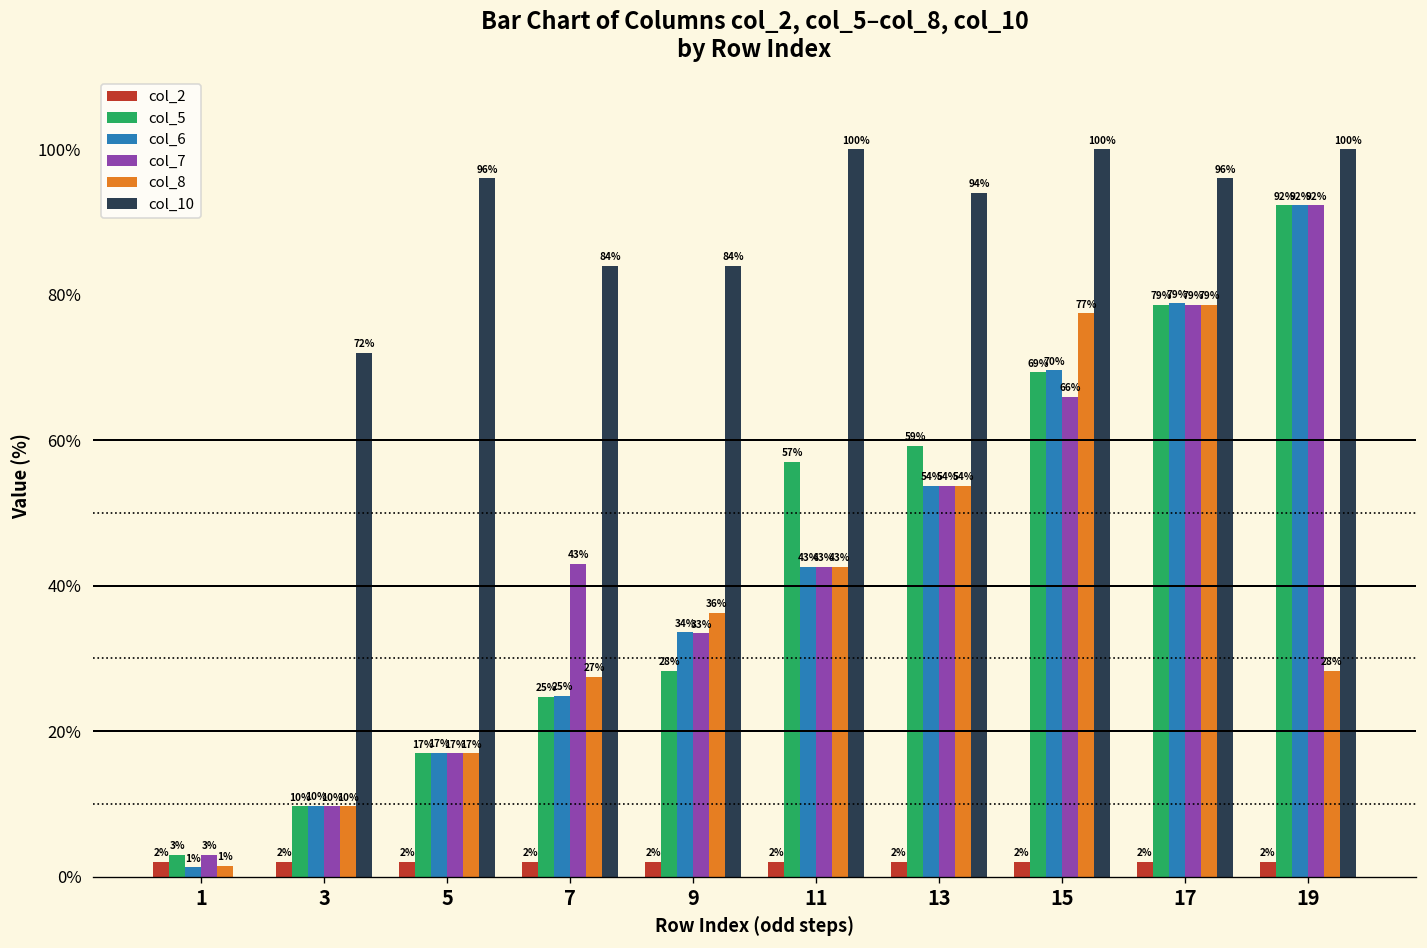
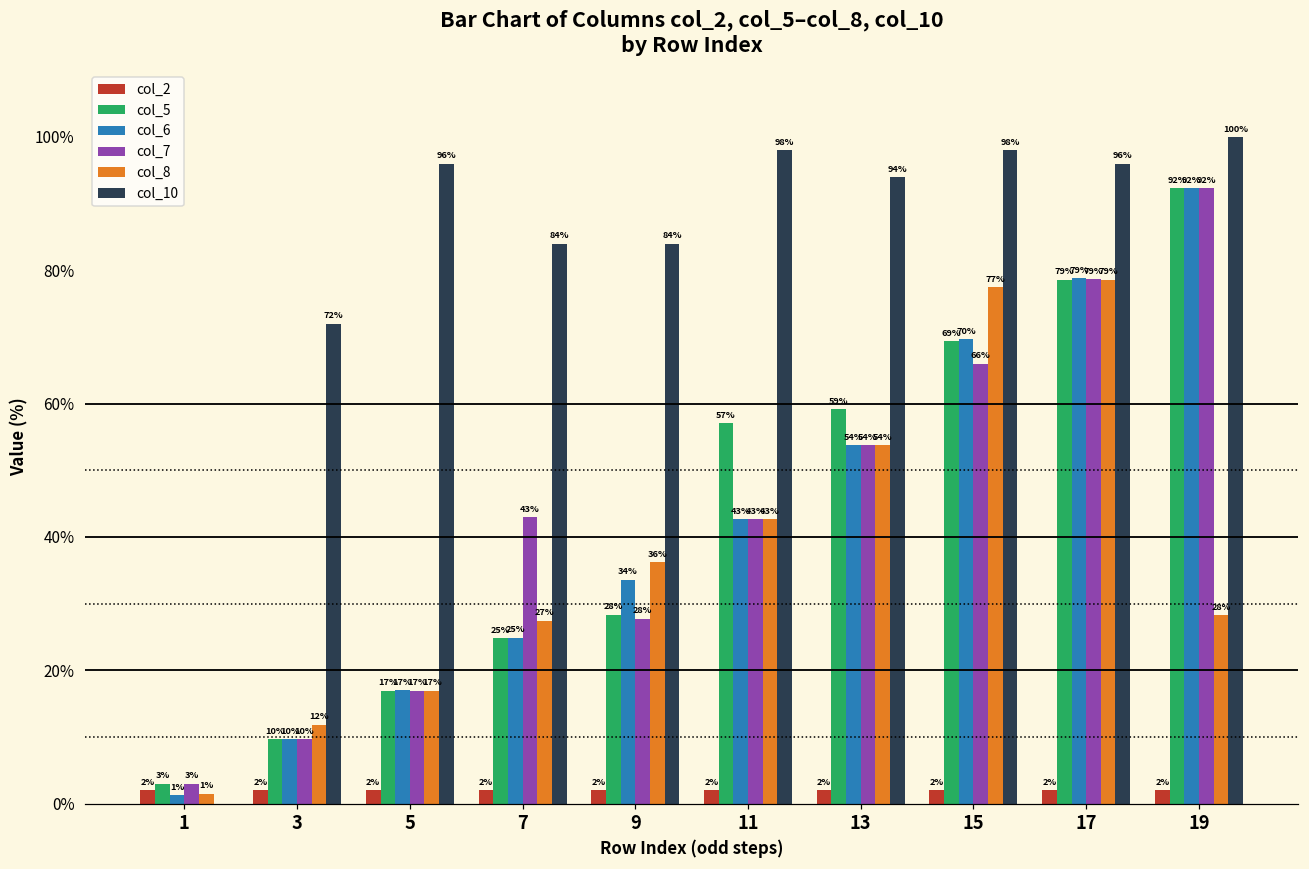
col_8, 3: 10% -> 12%
col_7, 9: 33% -> 28%
col_10, 11: 100% -> 98%
col_10, 15: 100% -> 98%
